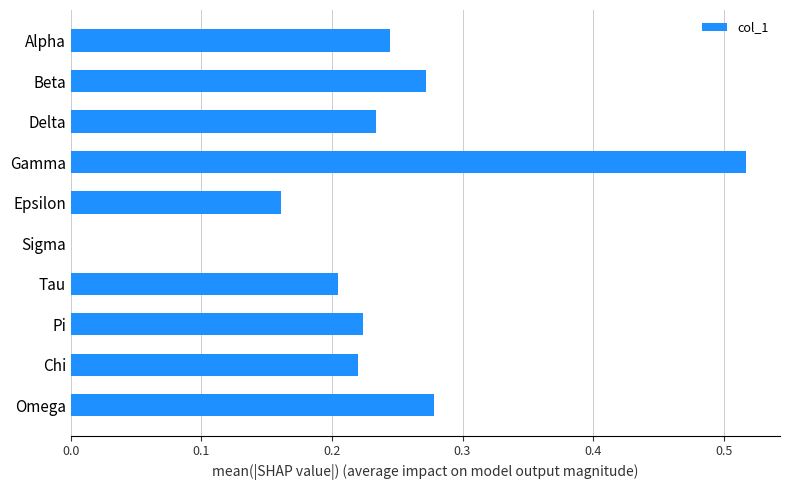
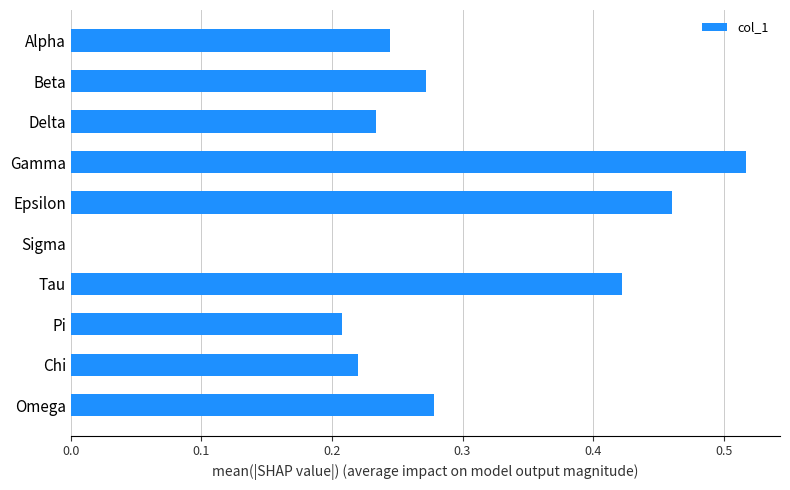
Epsilon: 0.161 -> 0.461
Tau: 0.204 -> 0.422
Pi: 0.224 -> 0.207
